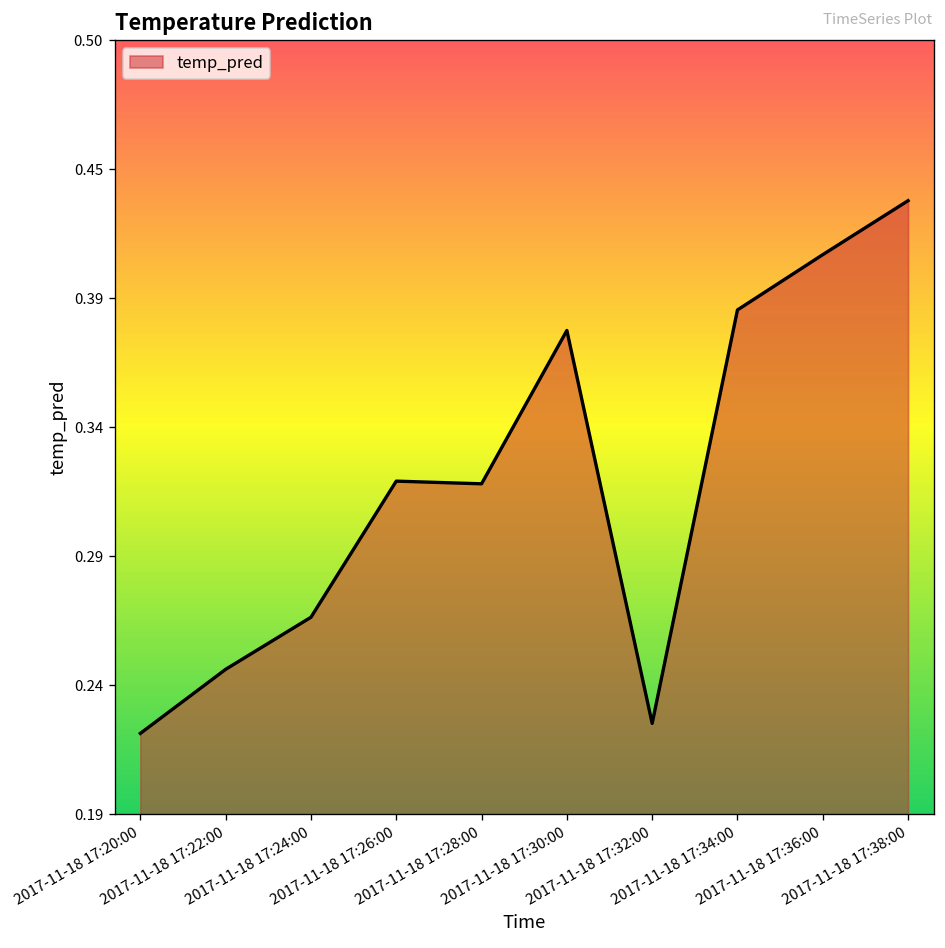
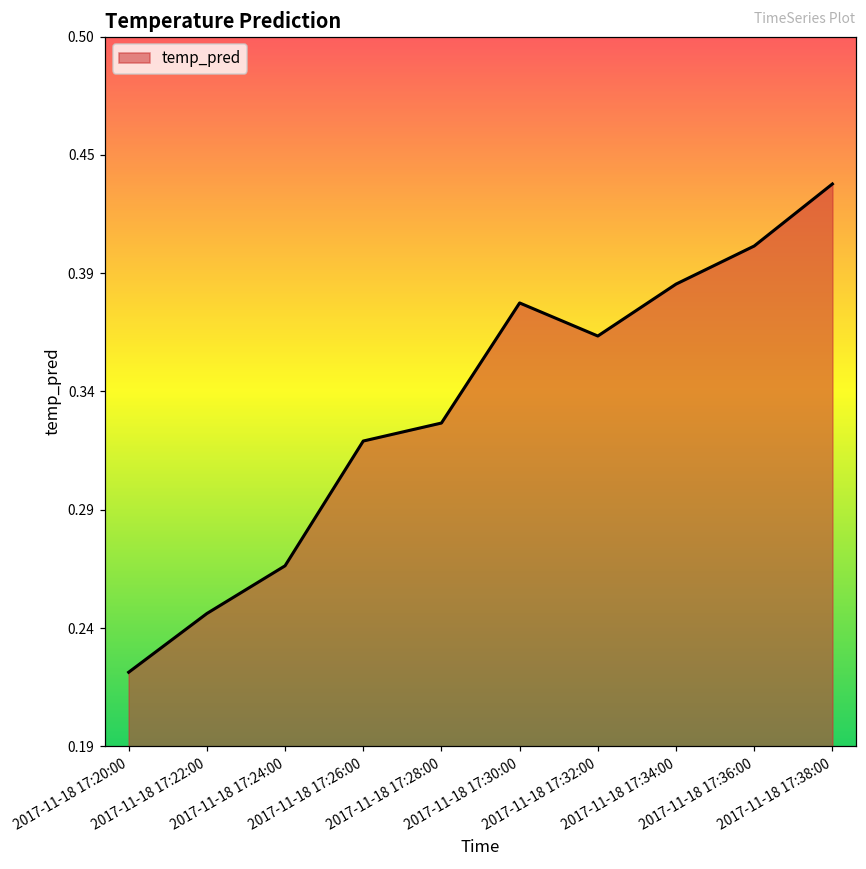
2017-11-18 17:28:00: 0.319 -> 0.328
2017-11-18 17:32:00: 0.222 -> 0.367
2017-11-18 17:36:00: 0.412 -> 0.407
